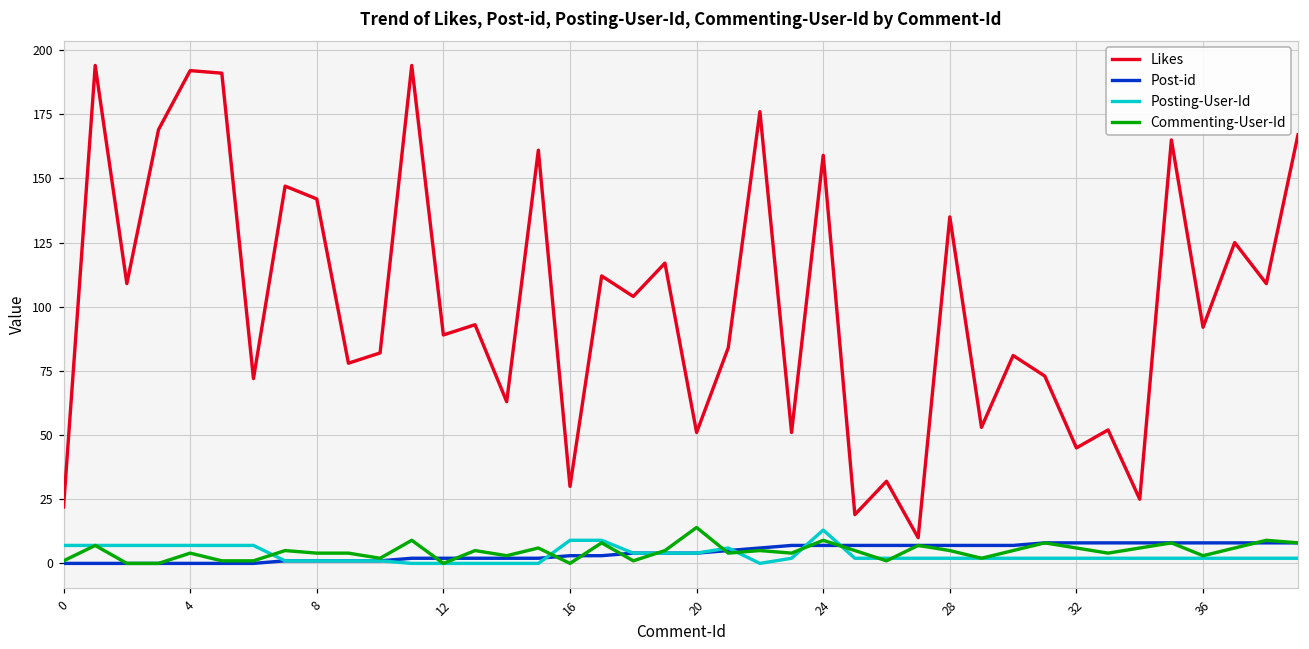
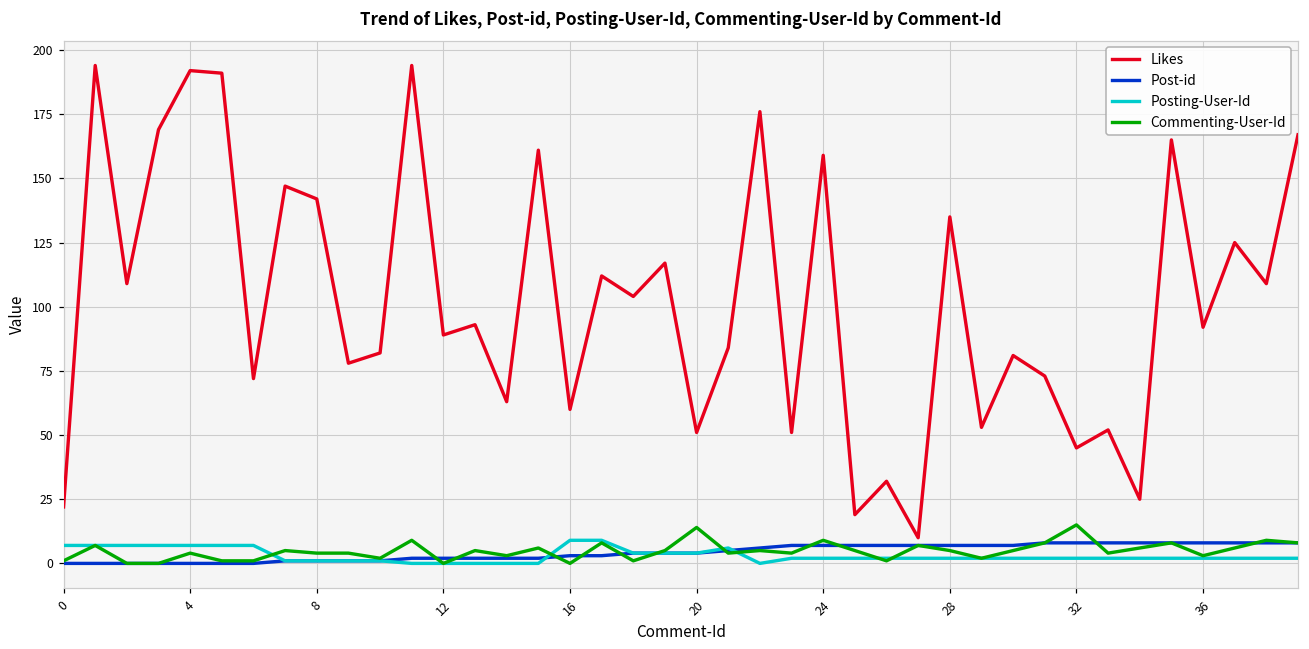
Likes, 16: 30 -> 60
Posting-User-Id, 24: 13 -> 2
Commenting-User-Id, 32: 6 -> 15
